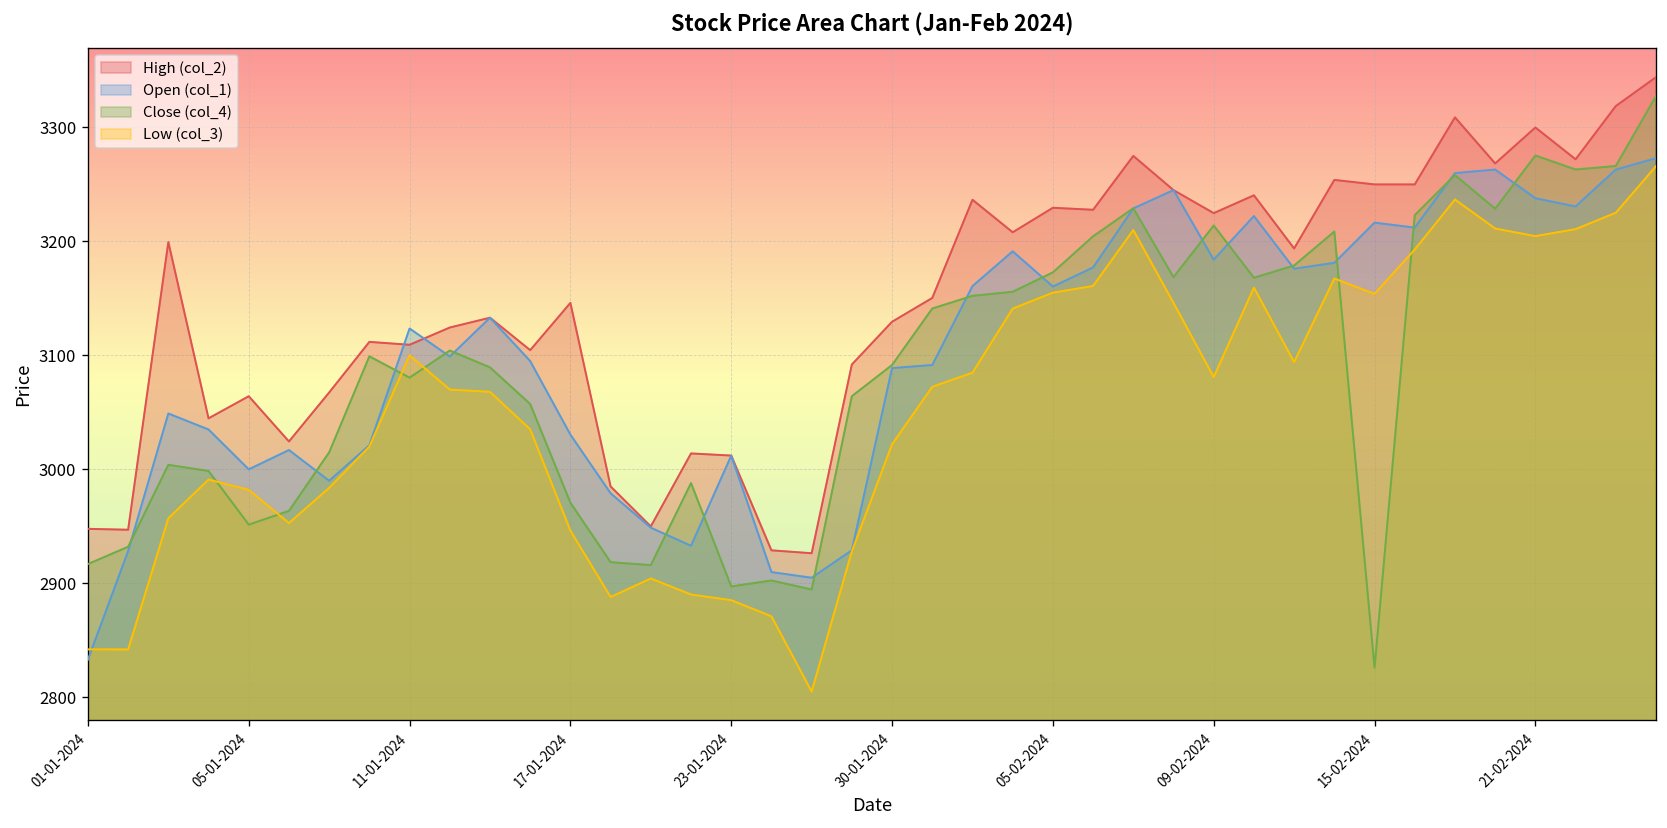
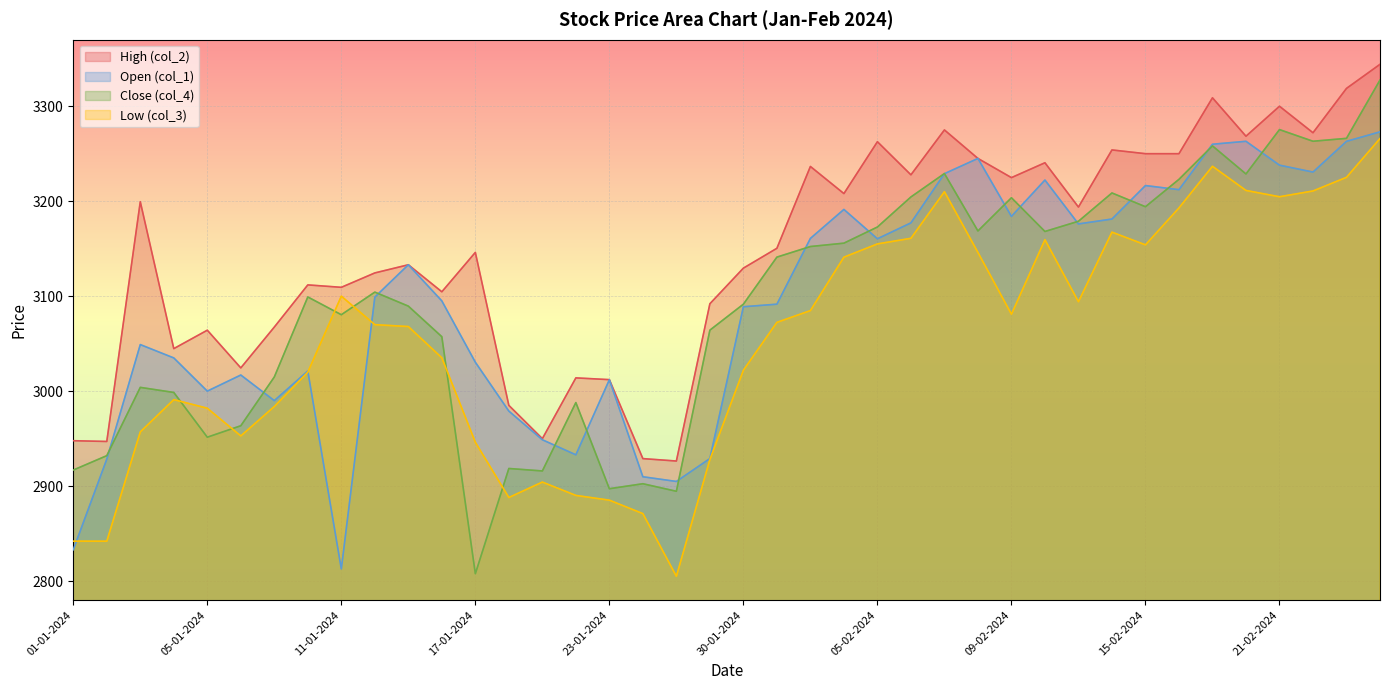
Open (col_1), 11-01-2024: 3120 -> 2810
Close (col_4), 17-01-2024: 2970 -> 2810
High (col_2), 05-02-2024: 3230 -> 3260
Close (col_4), 09-02-2024: 3210 -> 3200
Close (col_4), 15-02-2024: 2830 -> 3190
